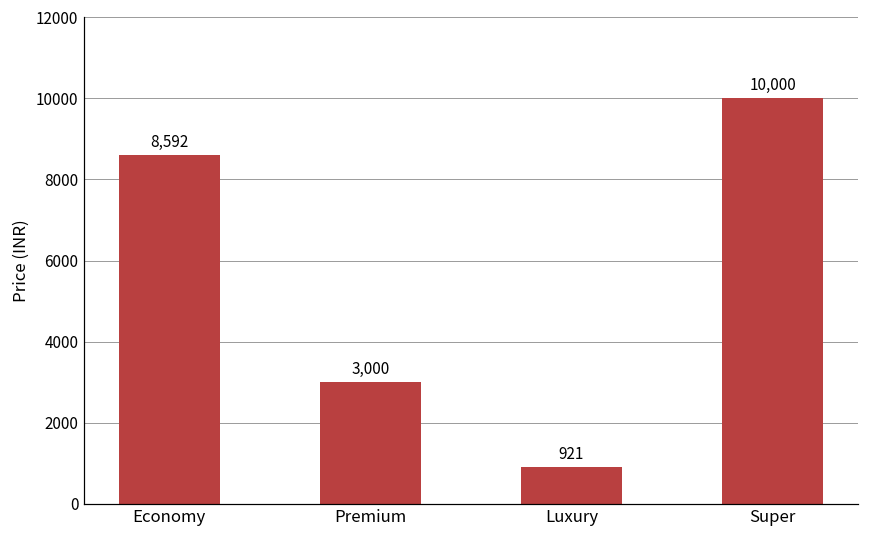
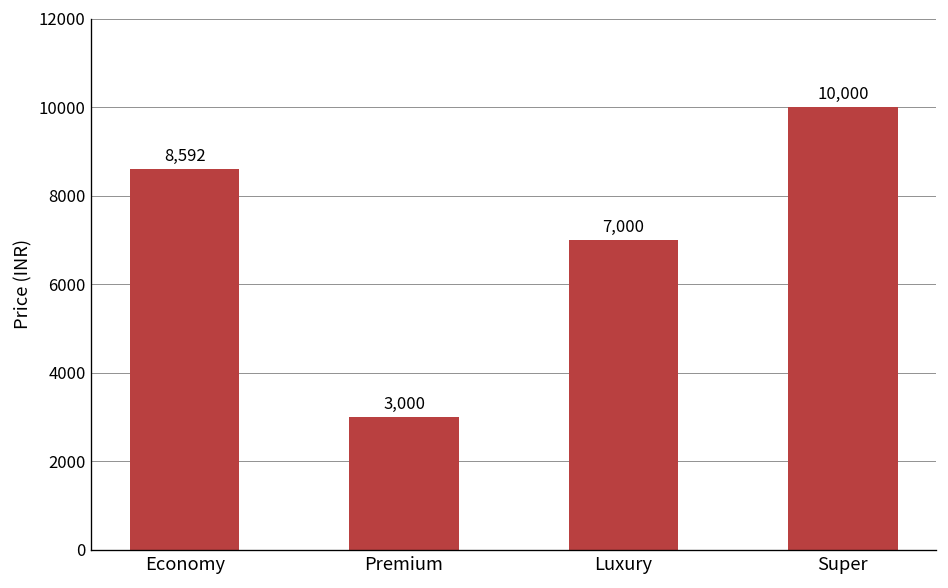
Luxury: 921 -> 7,000
